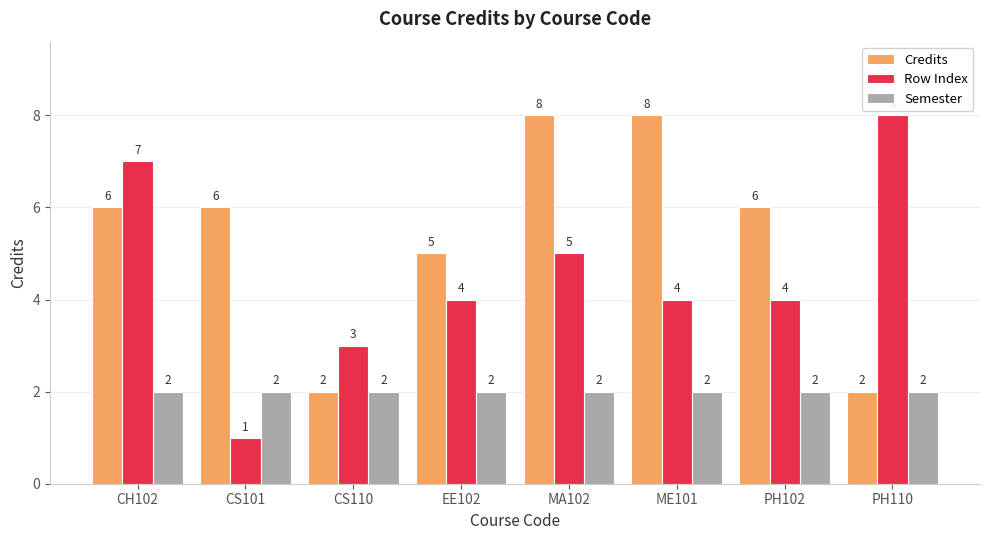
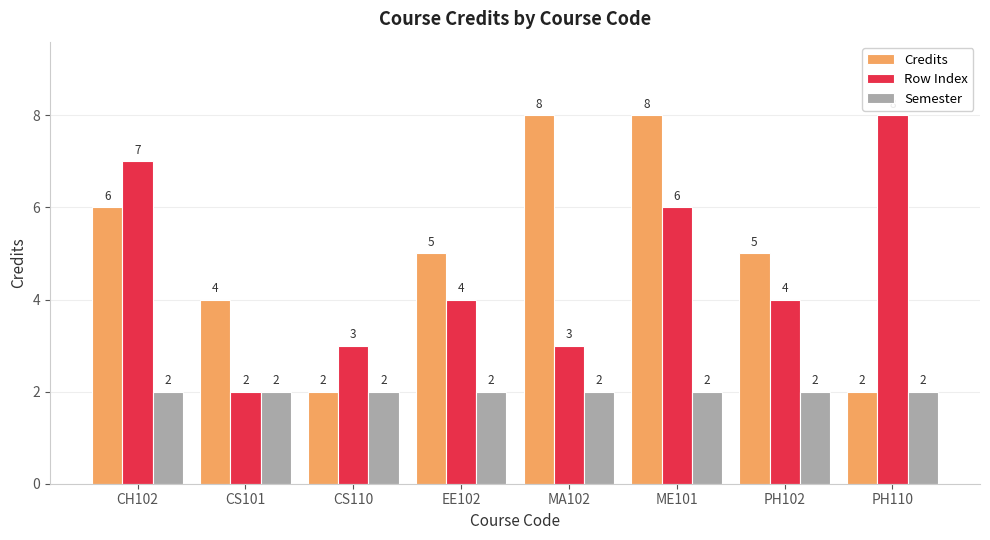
Credits, CS101: 6 -> 4
Row Index, CS101: 1 -> 2
Row Index, MA102: 5 -> 3
Row Index, ME101: 4 -> 6
Credits, PH102: 6 -> 5
